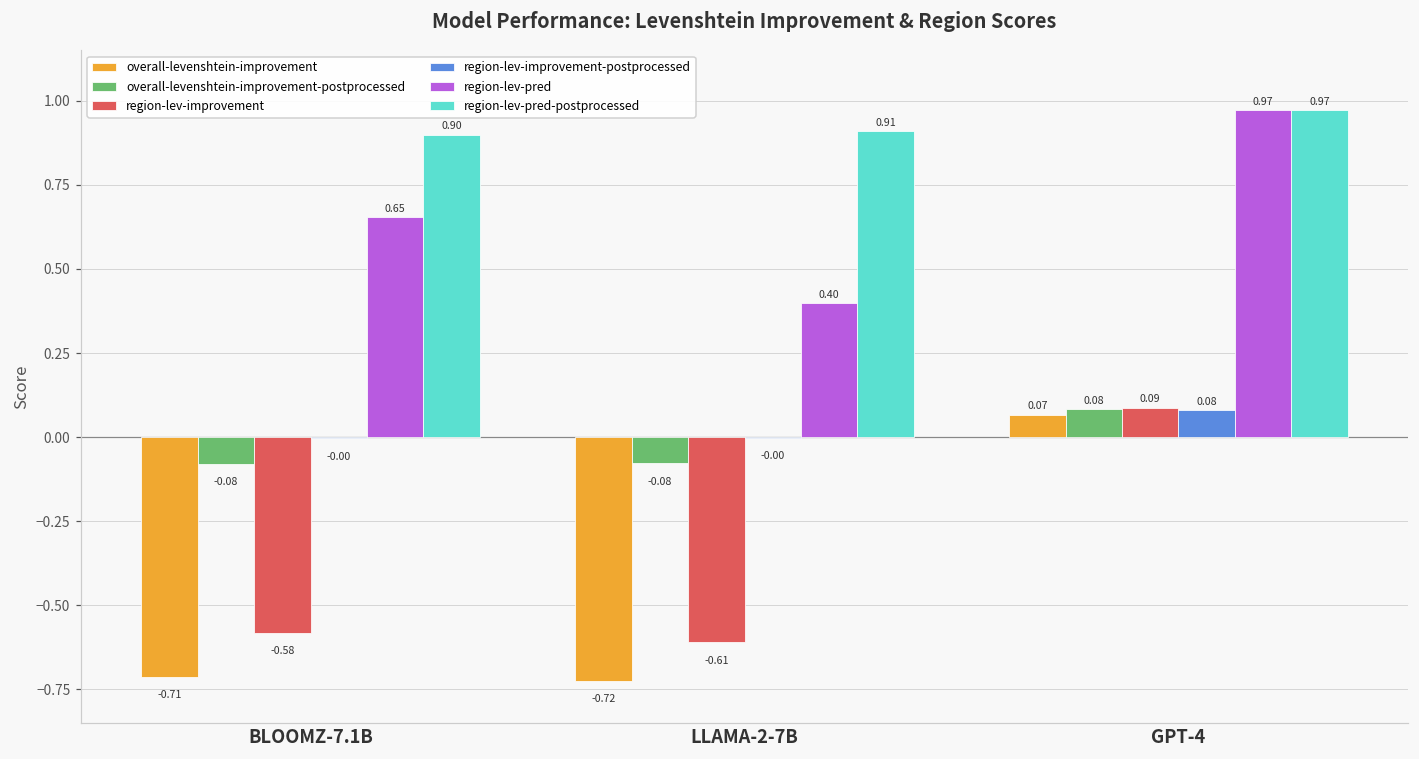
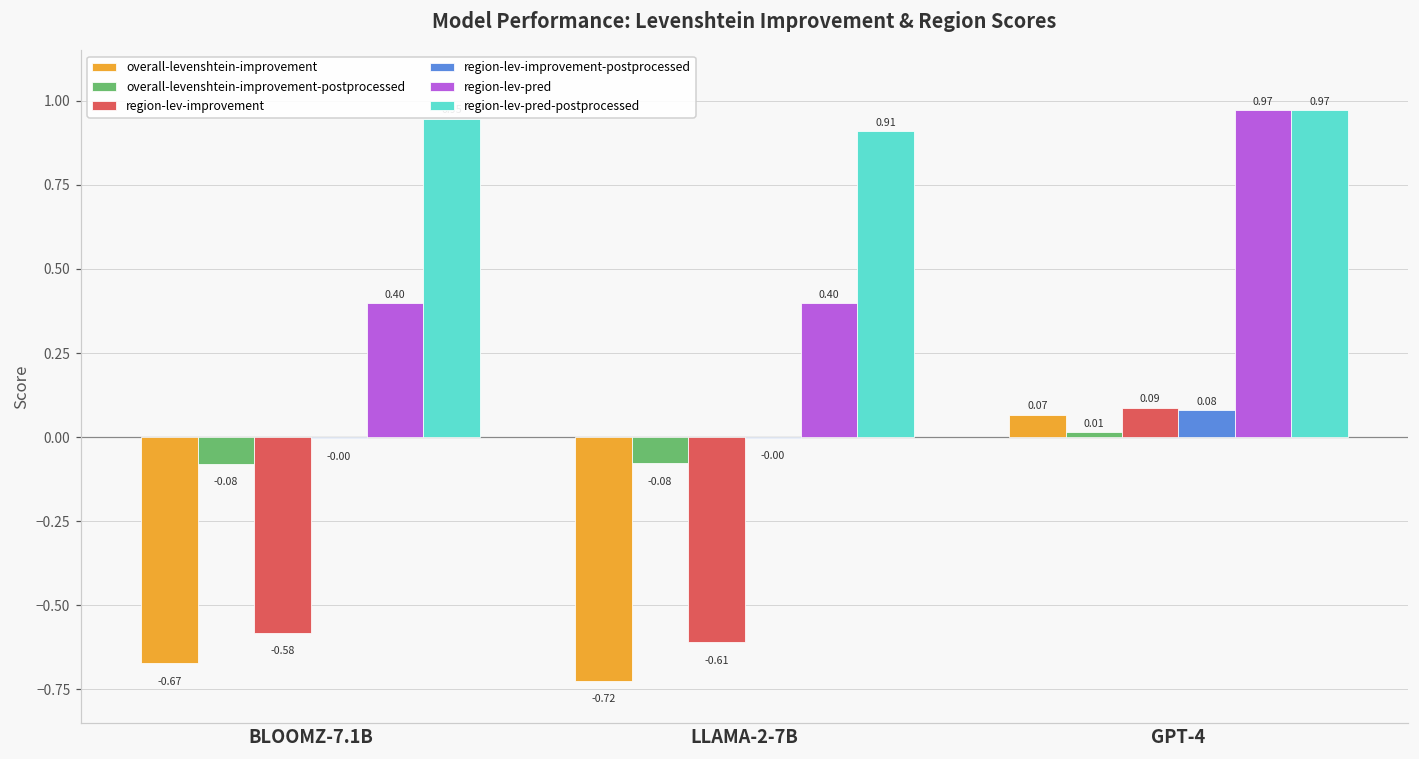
overall-levenshtein-improvement, BLOOMZ-7.1B: -0.71 -> -0.67
region-lev-pred, BLOOMZ-7.1B: 0.65 -> 0.40
region-lev-pred-postprocessed, BLOOMZ-7.1B: 0.90 -> 0.95
overall-levenshtein-improvement-postprocessed, GPT-4: 0.08 -> 0.01
